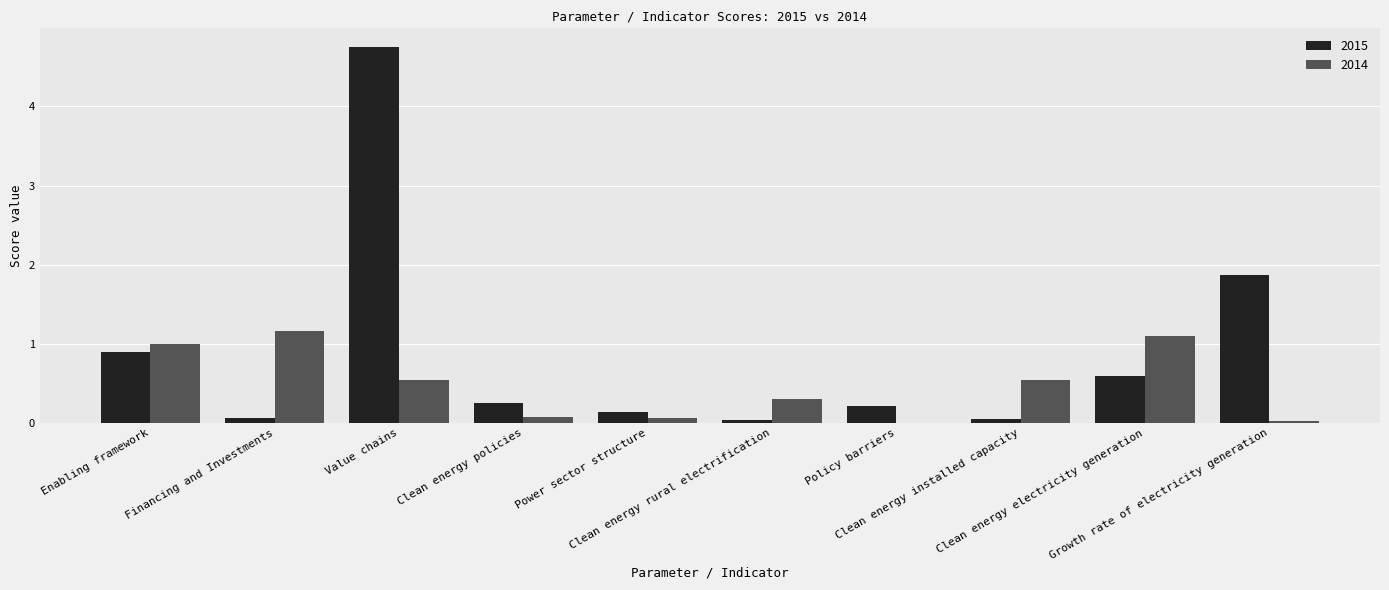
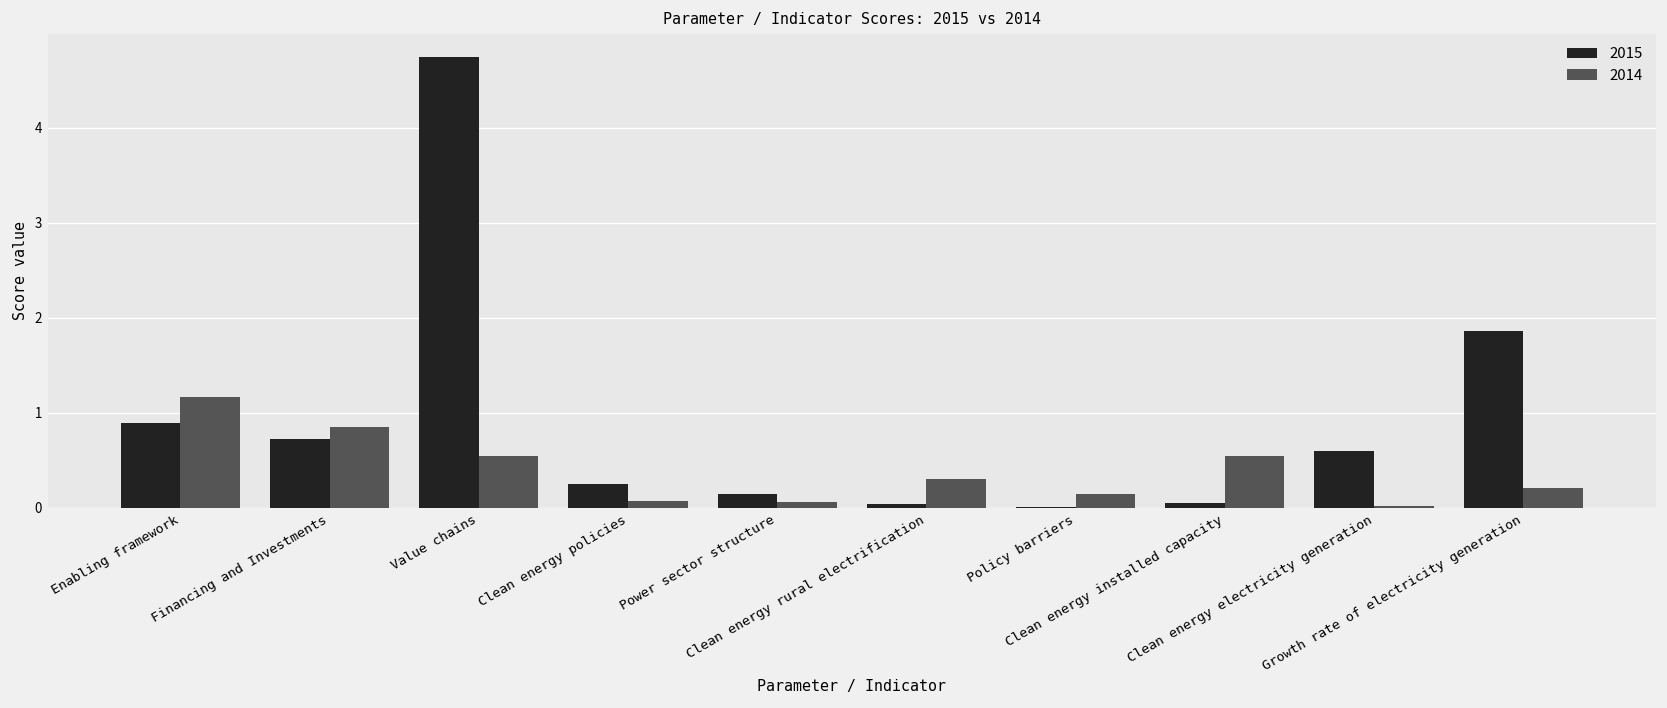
2014, Enabling framework: 1.0 -> 1.2
2015, Financing and Investments: 0.1 -> 0.7
2014, Financing and Investments: 1.2 -> 0.9
2015, Policy barriers: 0.2 -> 0.0
2014, Policy barriers: 0.0 -> 0.1
2014, Clean energy electricity generation: 1.1 -> 0.0
2014, Growth rate of electricity generation: 0.0 -> 0.2
